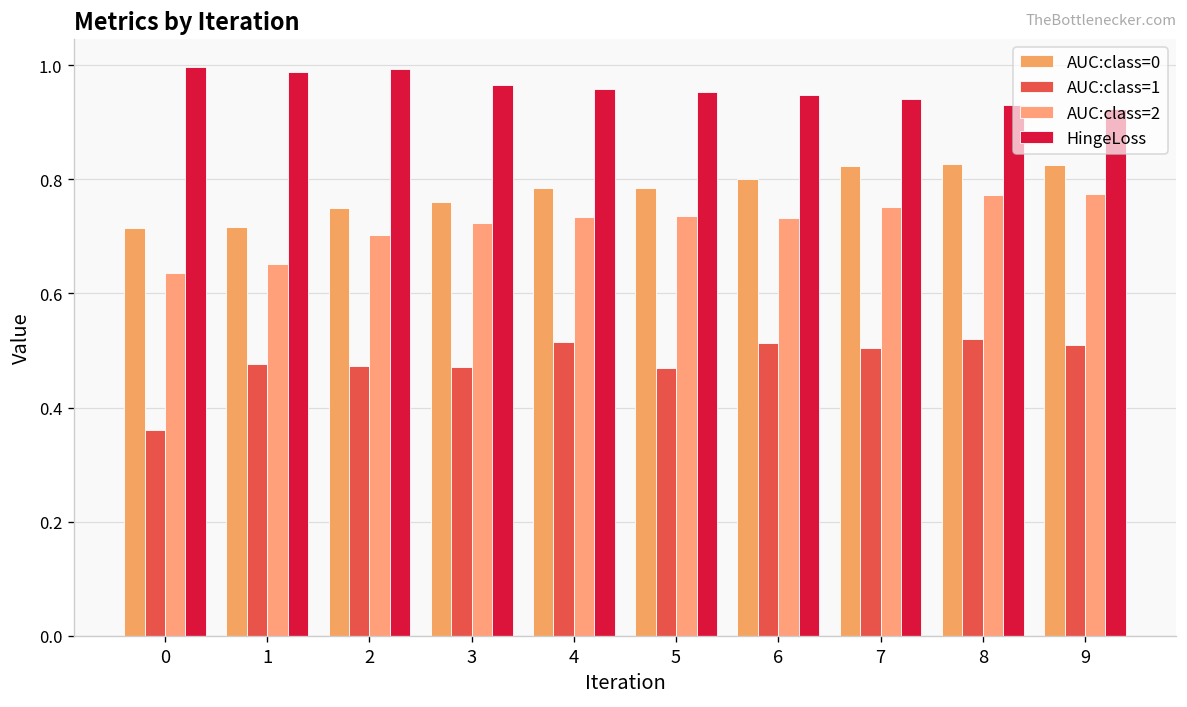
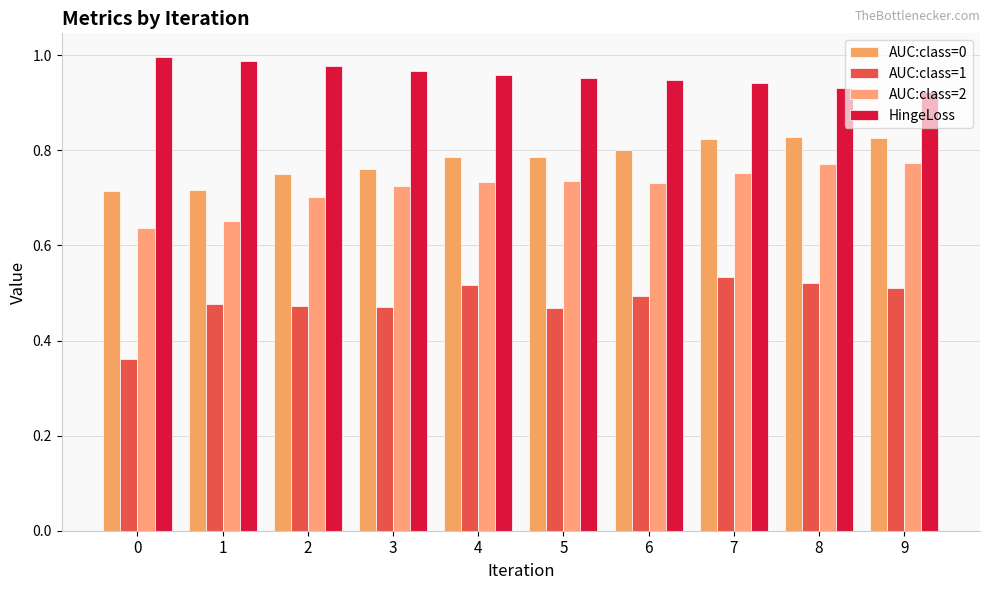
HingeLoss, 2: 0.99 -> 0.98
AUC:class=1, 6: 0.51 -> 0.49
AUC:class=1, 7: 0.51 -> 0.53
